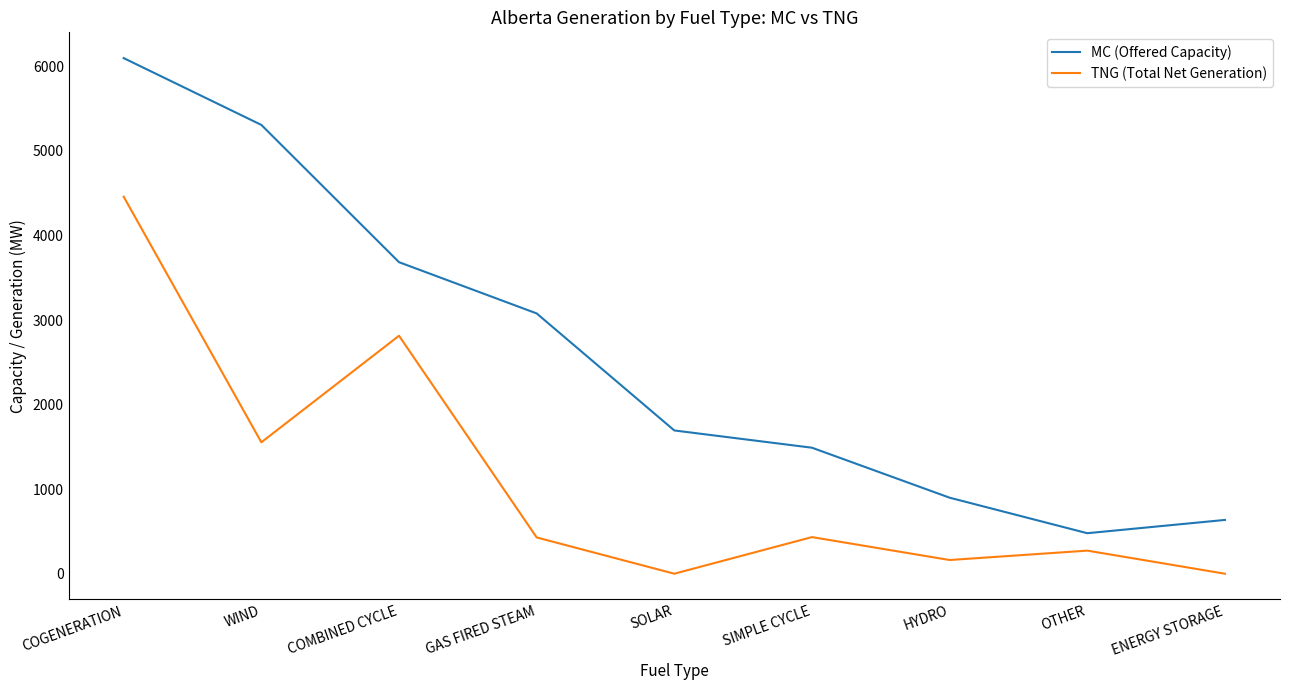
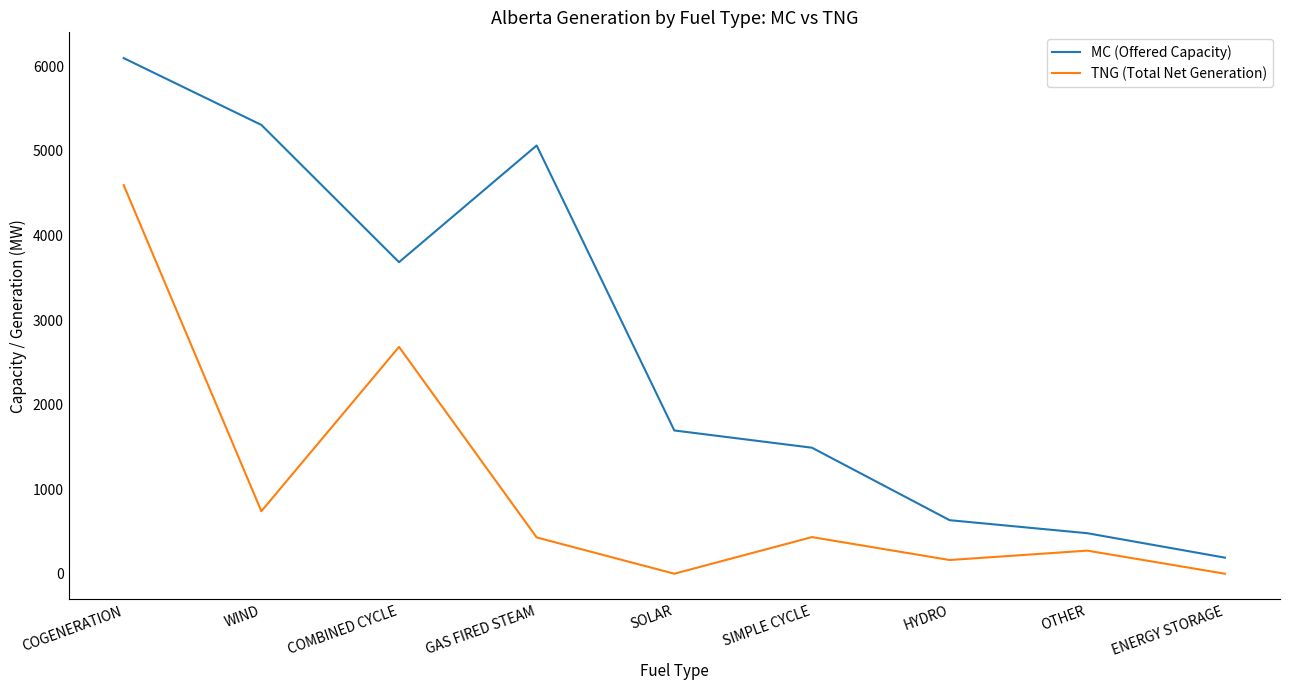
TNG (Total Net Generation), COGENERATION: 4500 -> 4600
TNG (Total Net Generation), WIND: 1600 -> 700
TNG (Total Net Generation), COMBINED CYCLE: 2800 -> 2700
MC (Offered Capacity), GAS FIRED STEAM: 3100 -> 5100
MC (Offered Capacity), HYDRO: 900 -> 600
MC (Offered Capacity), ENERGY STORAGE: 600 -> 200
